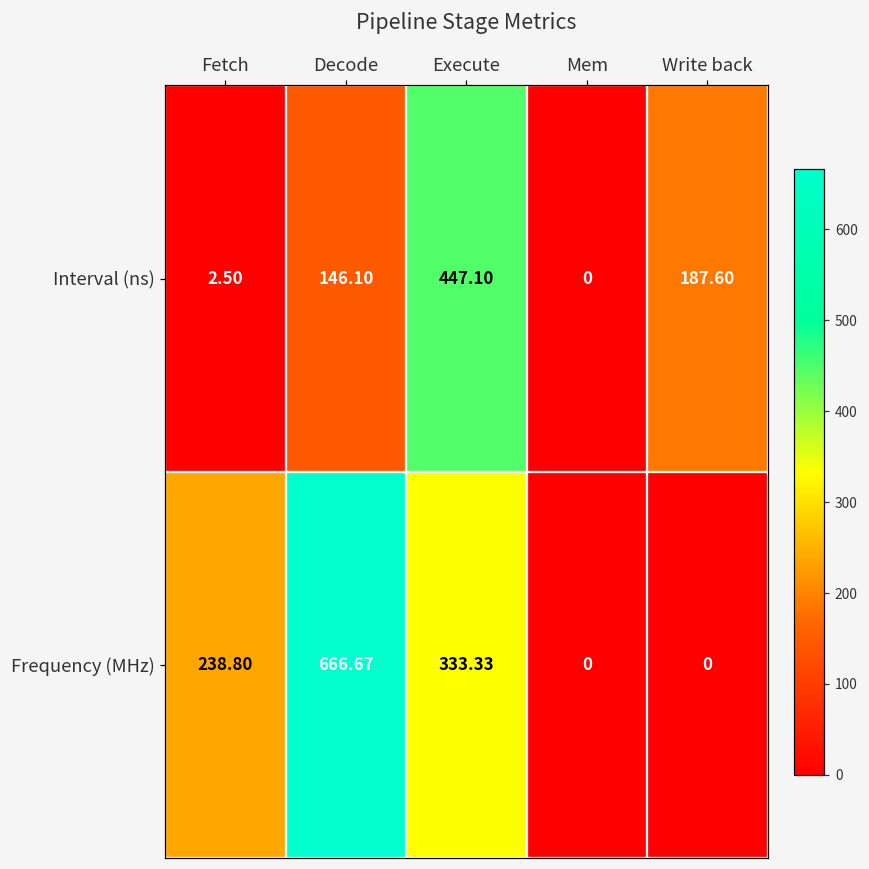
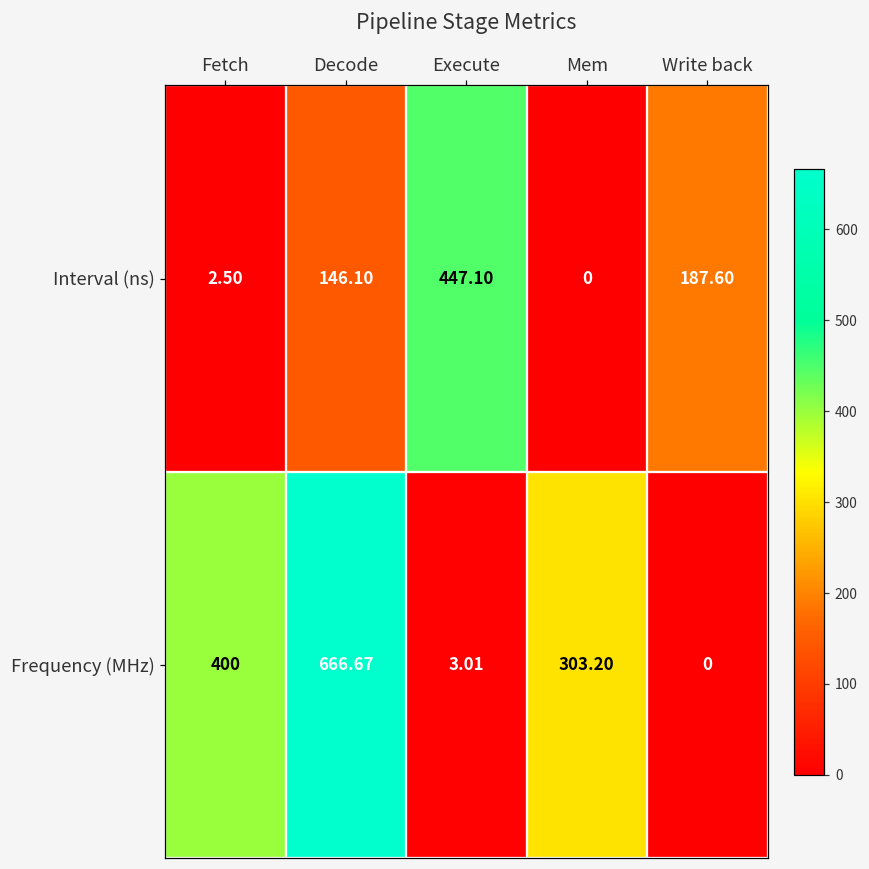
Frequency (MHz), Fetch: 238.80 -> 400
Frequency (MHz), Execute: 333.33 -> 3.01
Frequency (MHz), Mem: 0 -> 303.20
